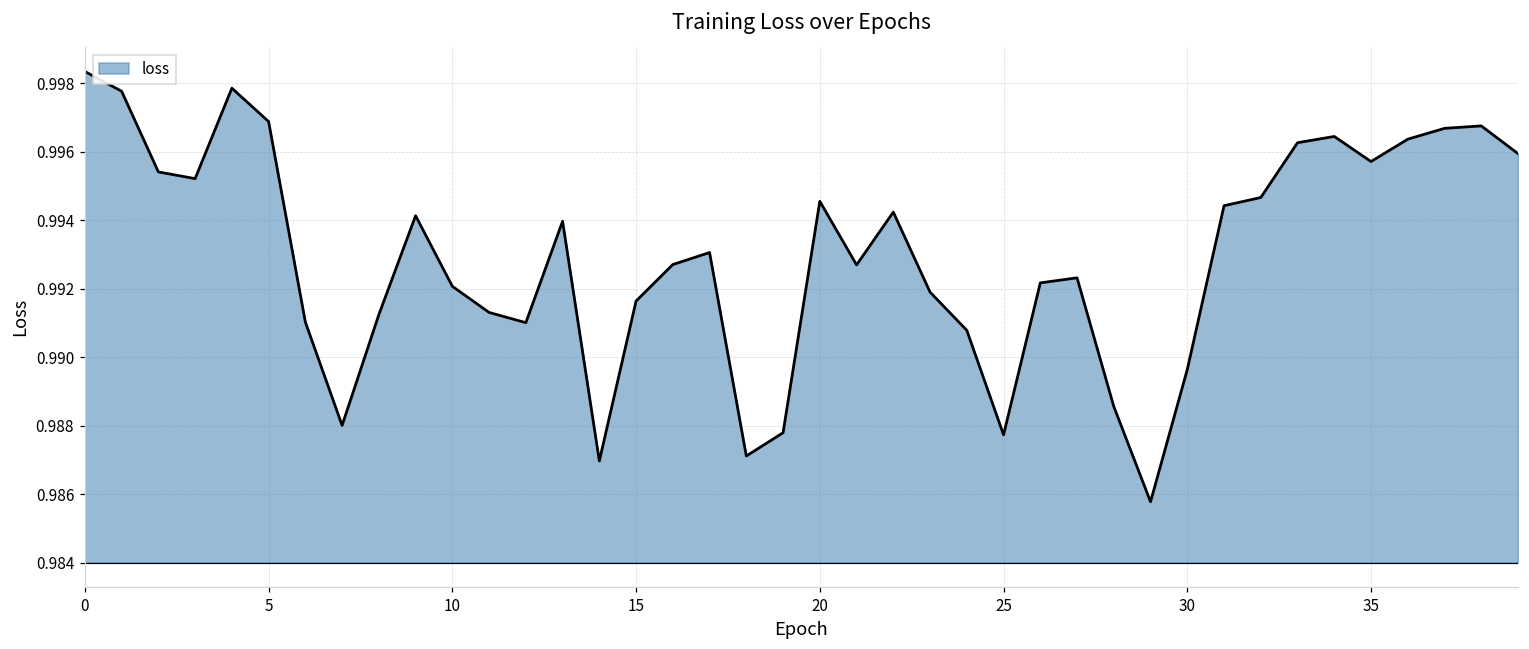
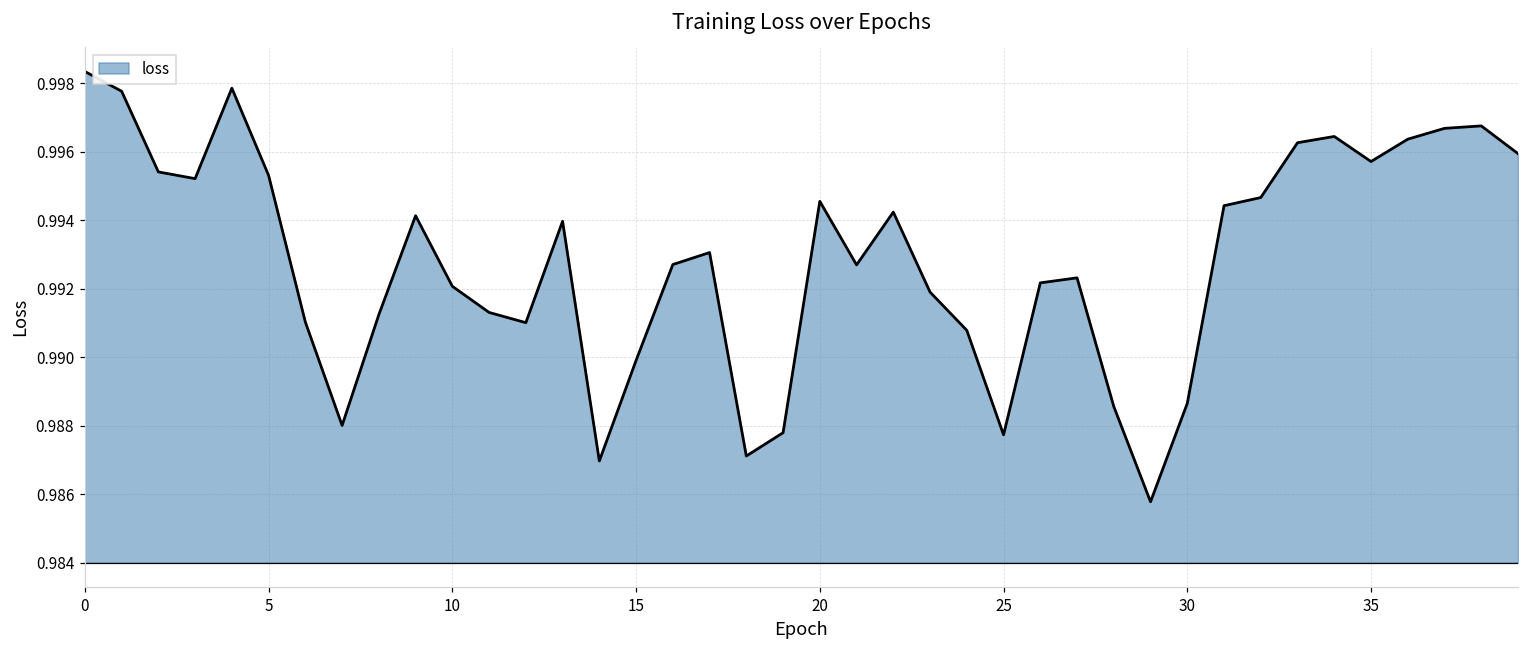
5: 0.9969 -> 0.9953
15: 0.9916 -> 0.9899
30: 0.9896 -> 0.9887
